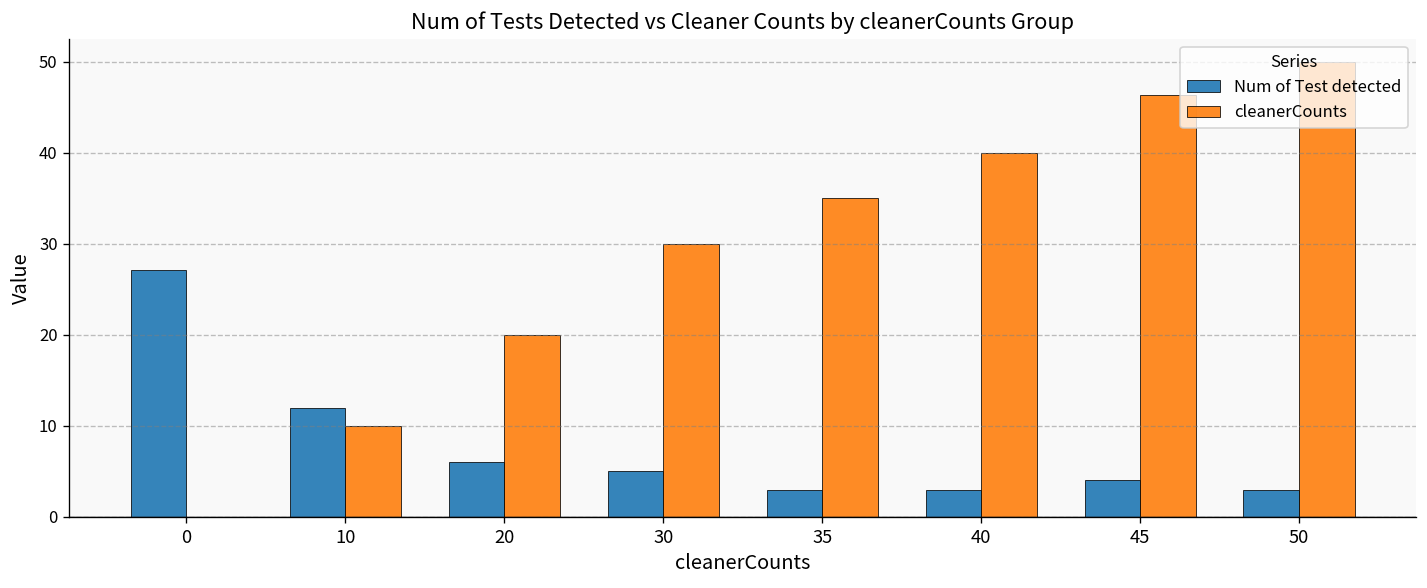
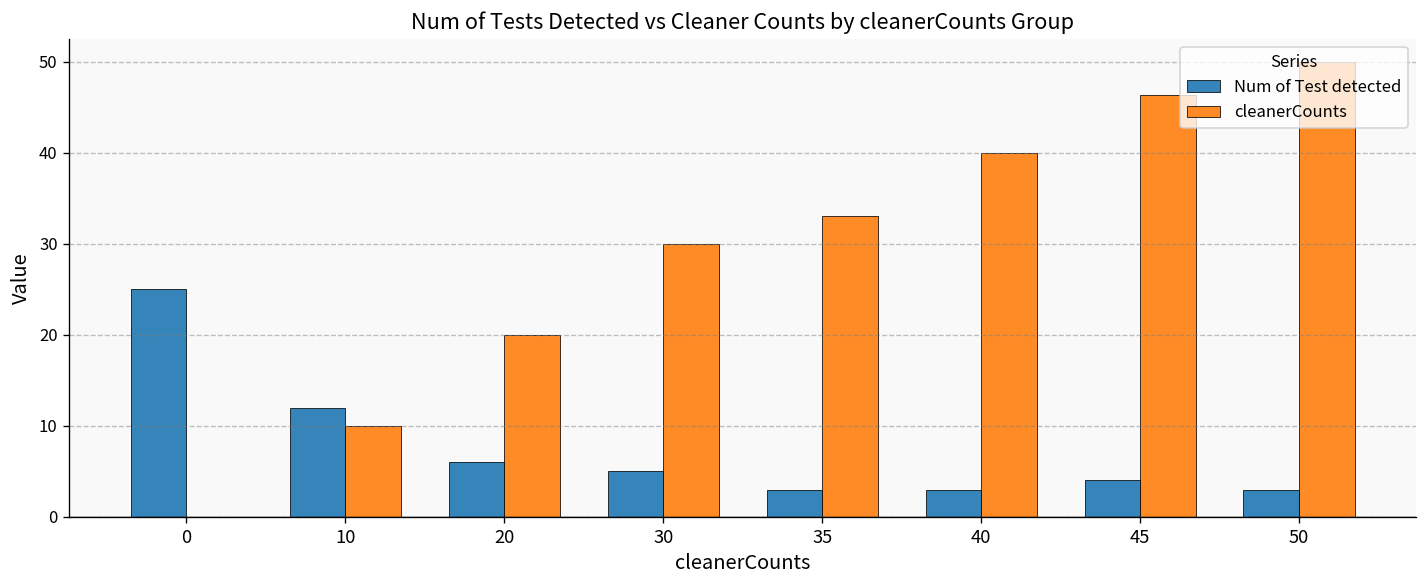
Num of Test detected, 0: 27 -> 25
cleanerCounts, 35: 35 -> 33
